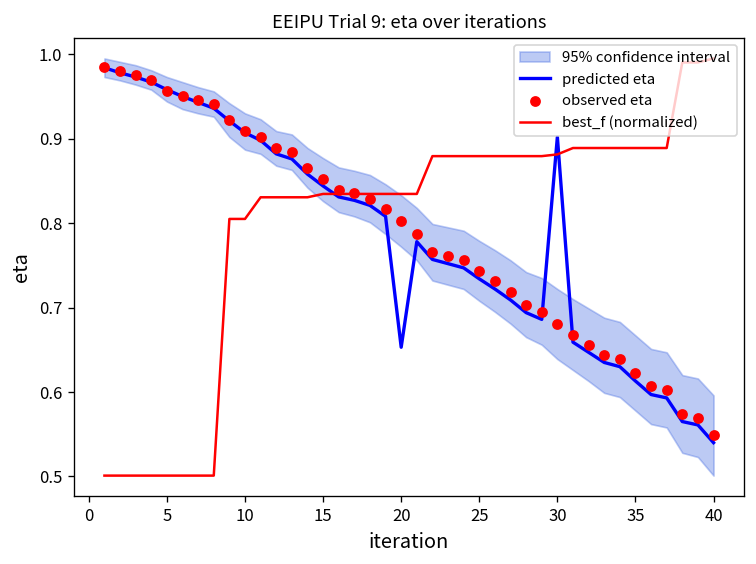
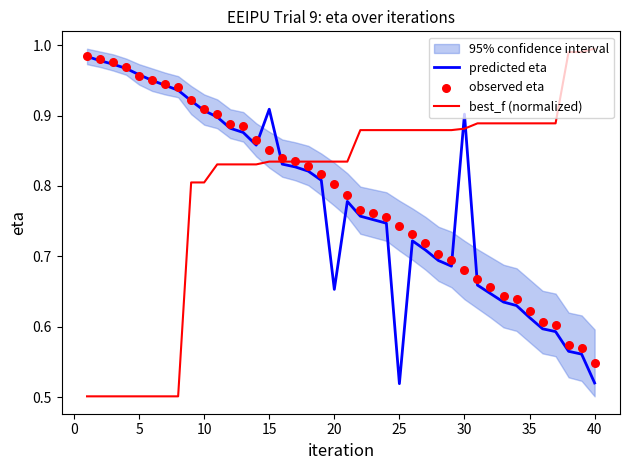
predicted eta, 15: 0.84 -> 0.91
predicted eta, 25: 0.73 -> 0.52
predicted eta, 40: 0.54 -> 0.52
